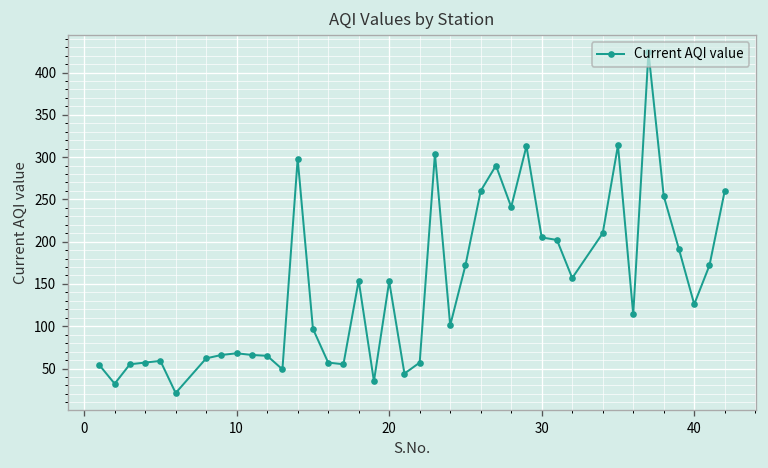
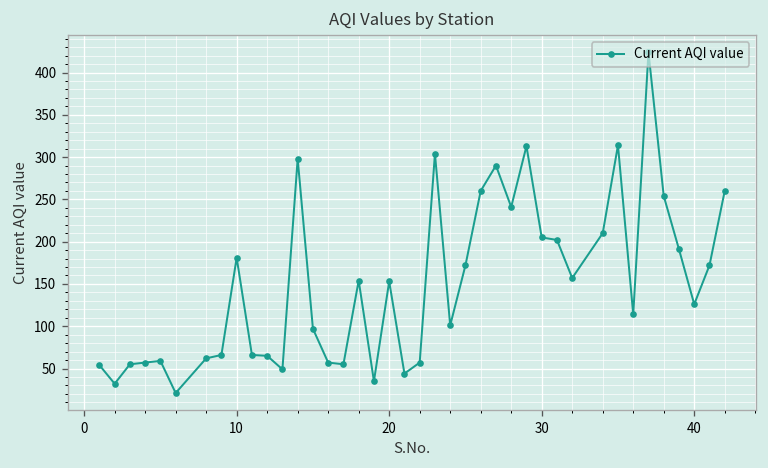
10: 70 -> 180
